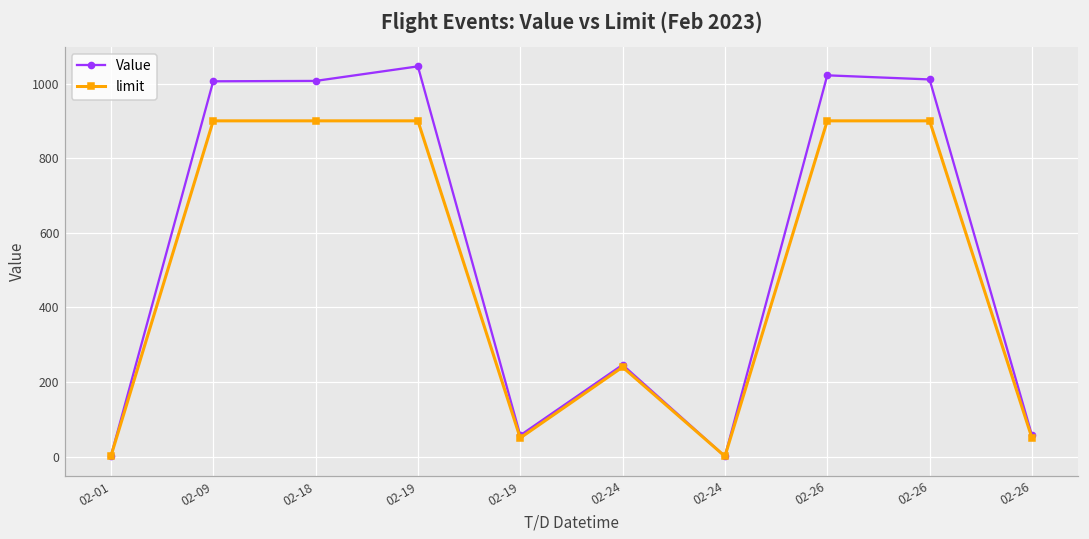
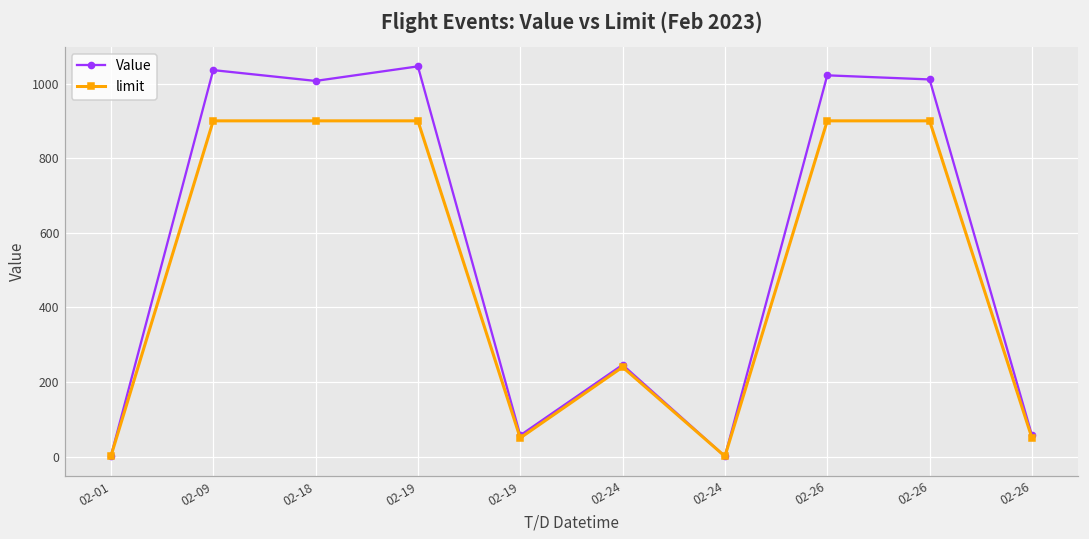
Value, 02-09: 1010 -> 1040
